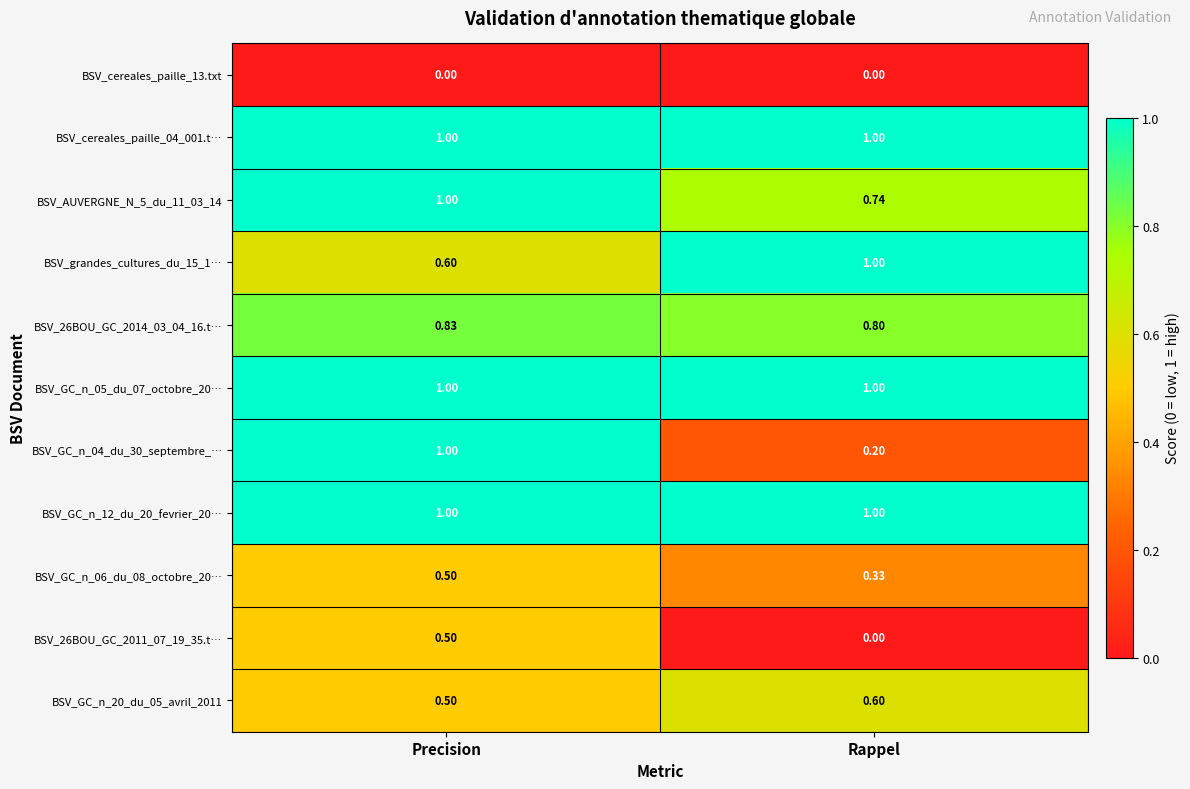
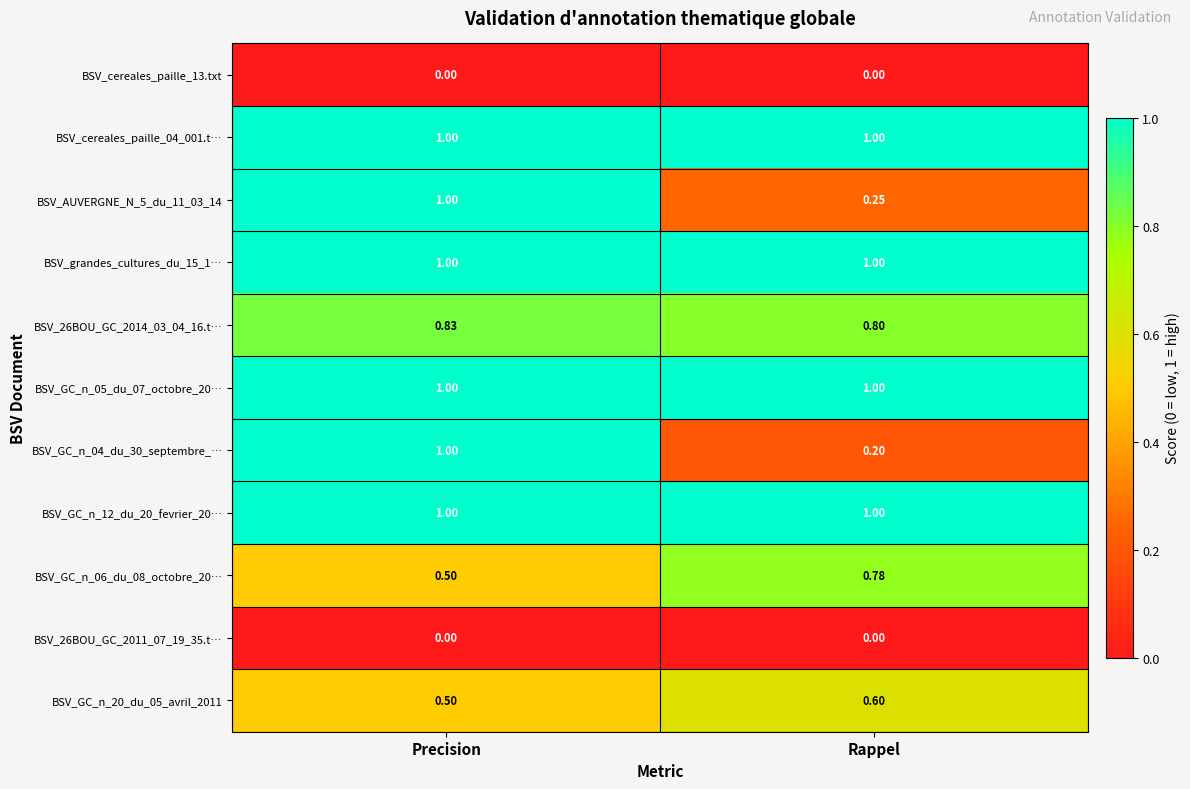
BSV_AUVERGNE_N_5_du_11_03_14, Rappel: 0.74 -> 0.25
BSV_grandes_cultures_du_15_1…, Precision: 0.60 -> 1.00
BSV_GC_n_06_du_08_octobre_20…, Rappel: 0.33 -> 0.78
BSV_26BOU_GC_2011_07_19_35.t…, Precision: 0.50 -> 0.00
